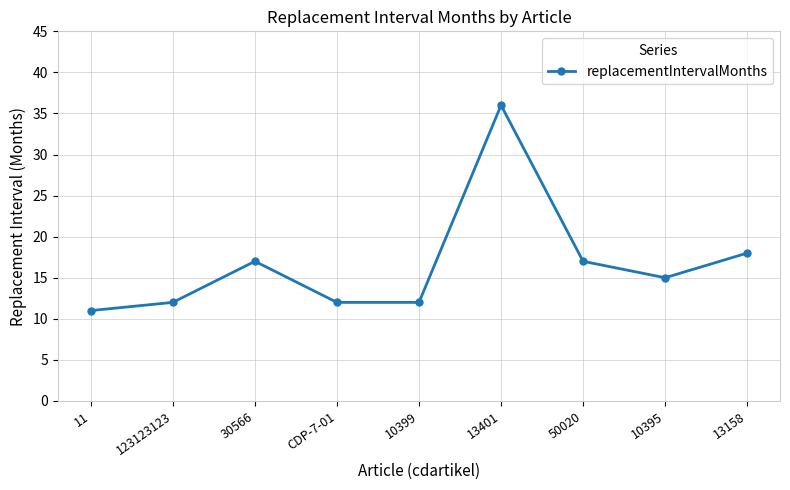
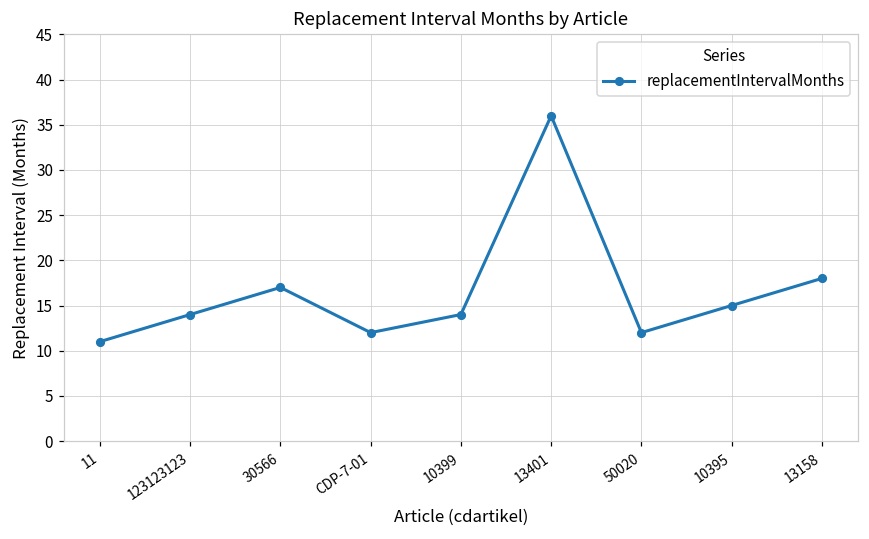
123123123: 12 -> 14
10399: 12 -> 14
50020: 17 -> 12
